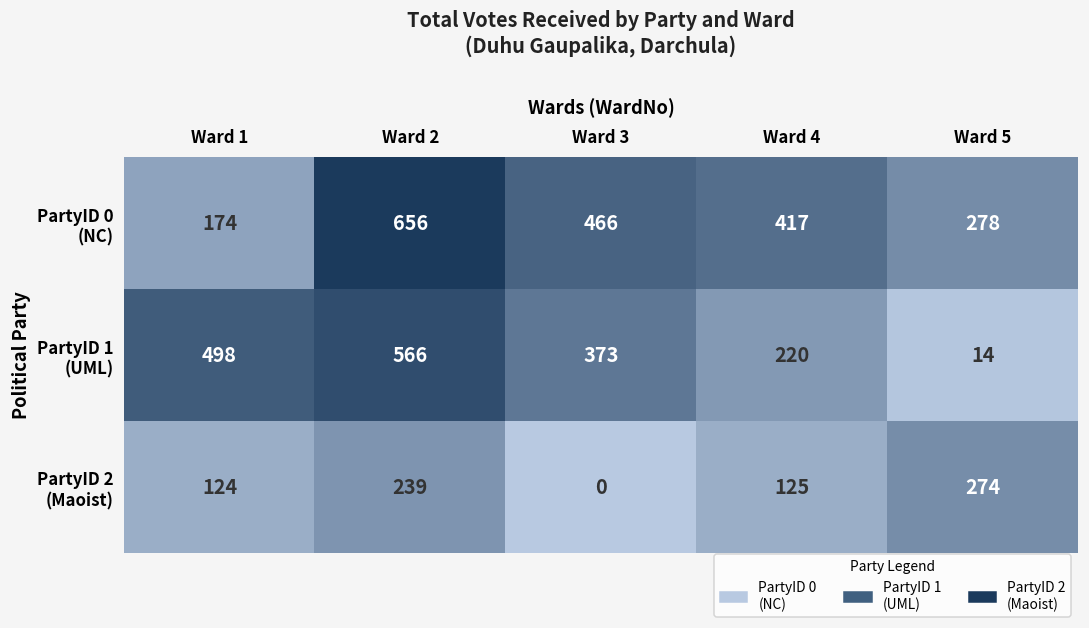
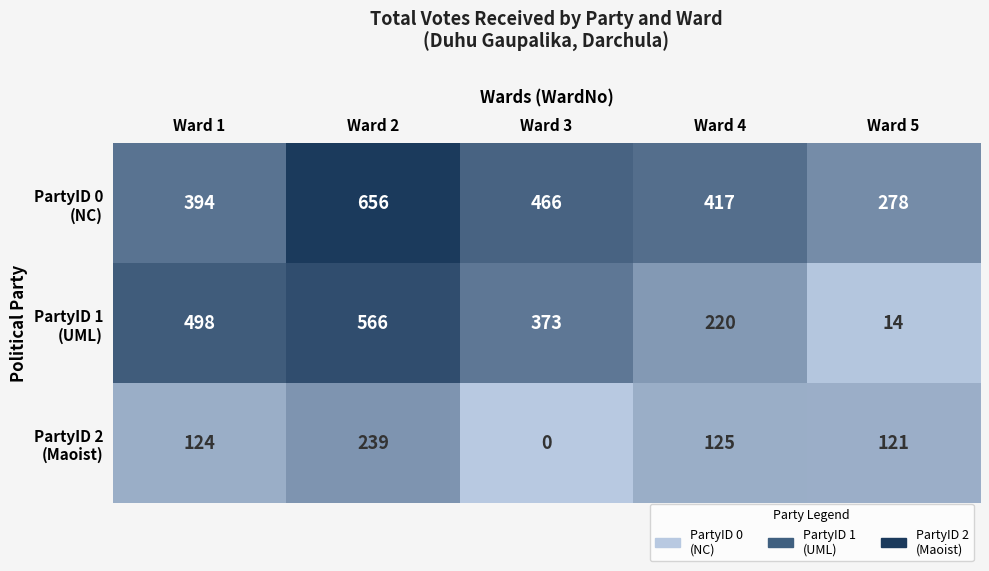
PartyID 0 (NC), Ward 1: 174 -> 394
PartyID 2 (Maoist), Ward 5: 274 -> 121
